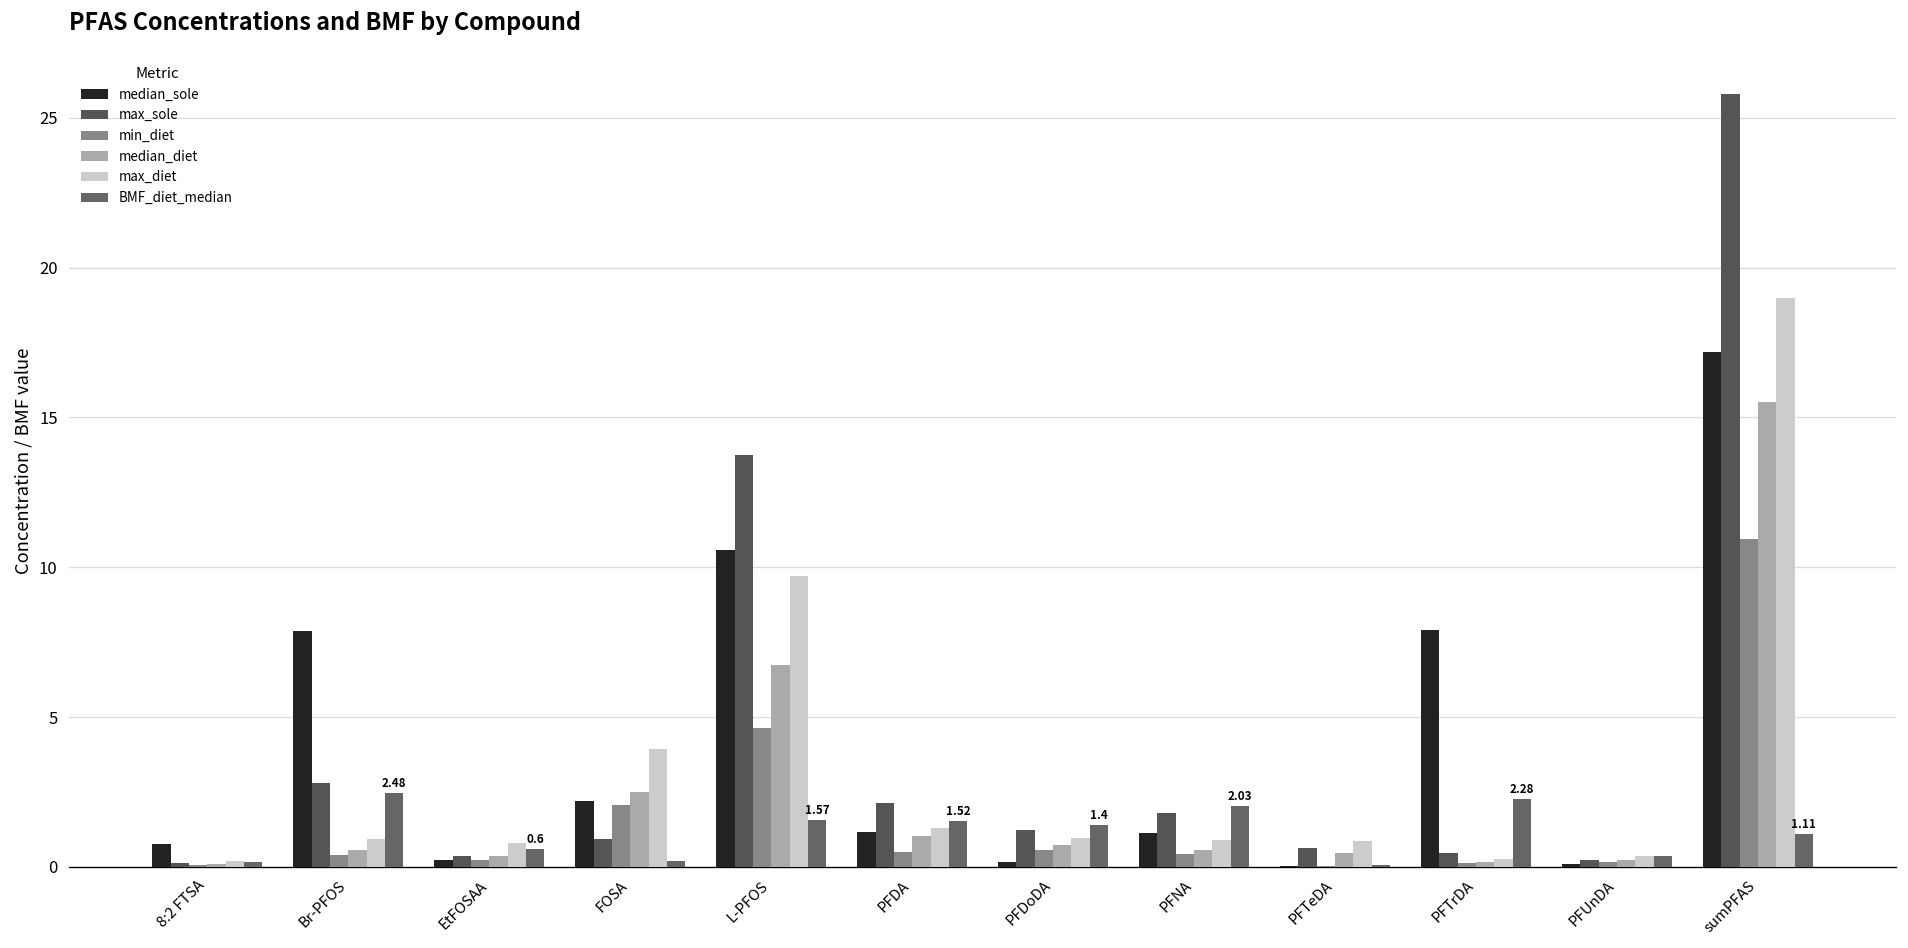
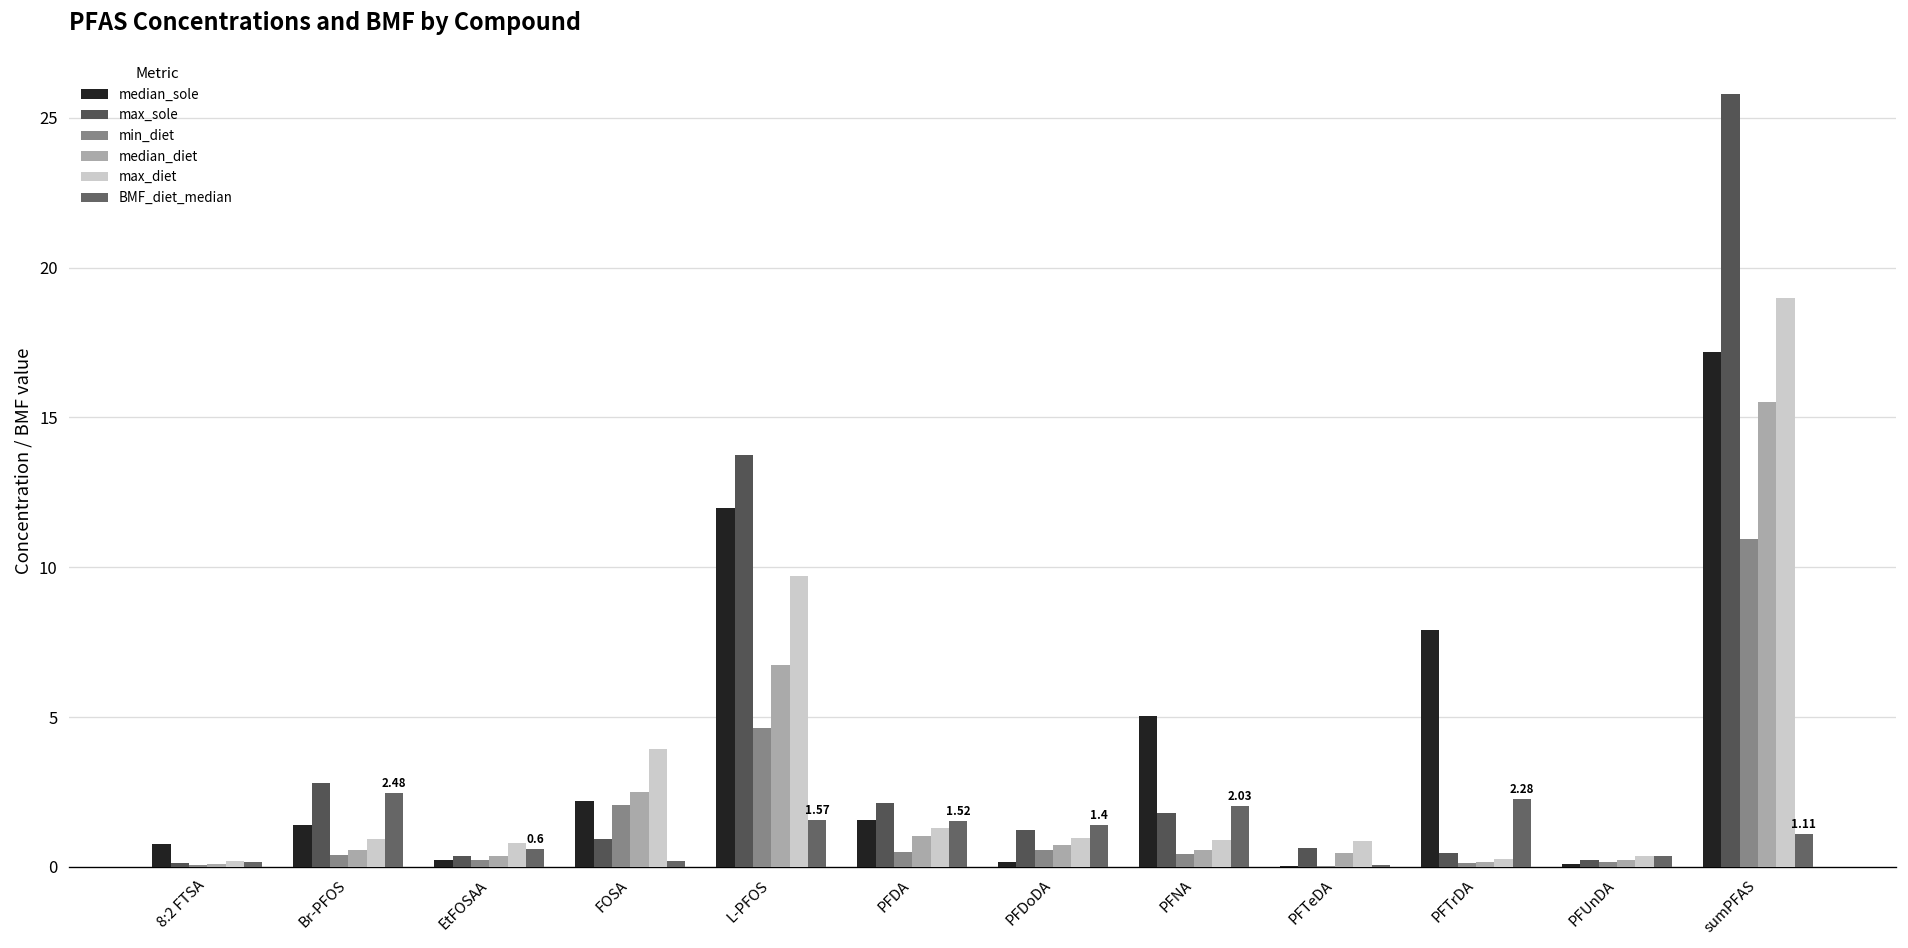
median_sole, Br-PFOS: 7.9 -> 1.4
median_sole, L-PFOS: 10.6 -> 12.0
median_sole, PFDA: 1.2 -> 1.6
median_sole, PFNA: 1.1 -> 5.0
